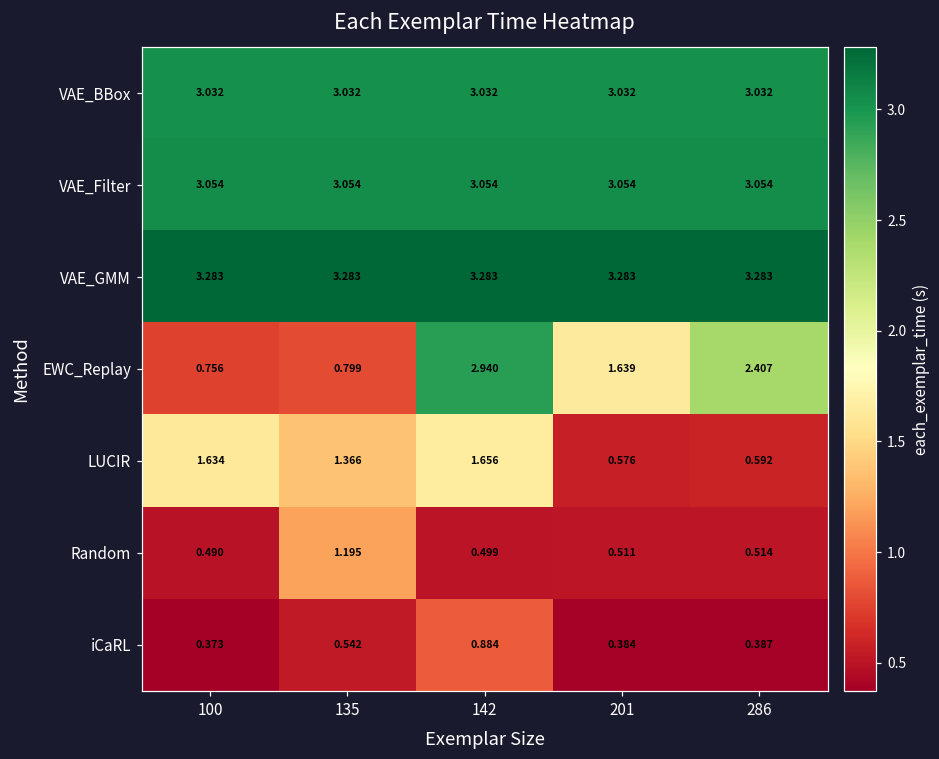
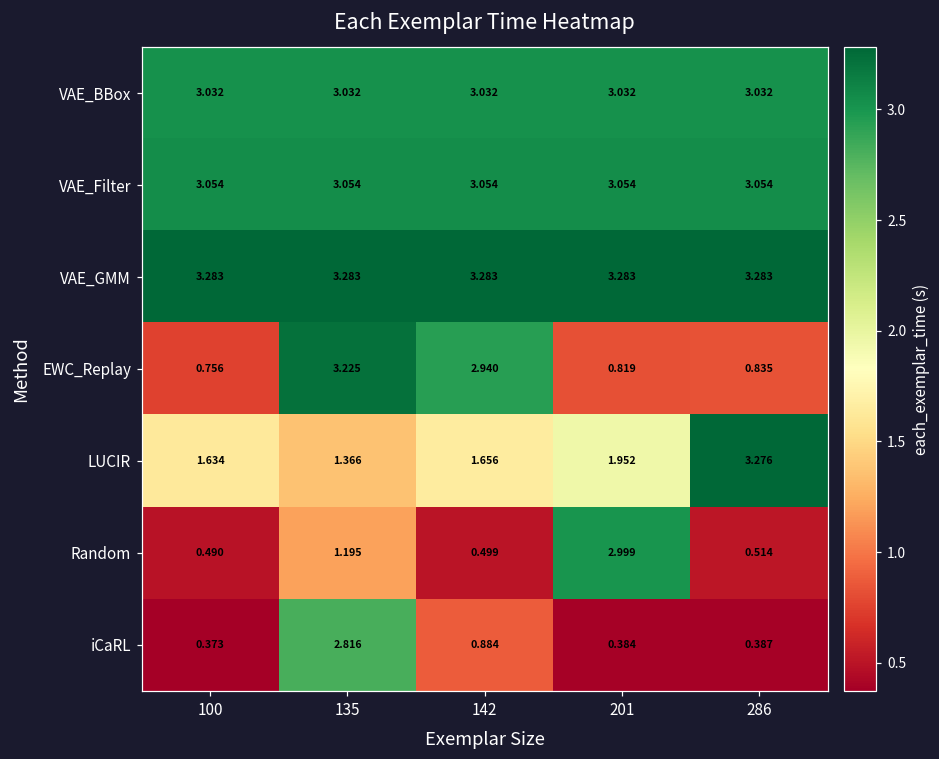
EWC_Replay, 135: 0.799 -> 3.225
EWC_Replay, 201: 1.639 -> 0.819
EWC_Replay, 286: 2.407 -> 0.835
LUCIR, 201: 0.576 -> 1.952
LUCIR, 286: 0.592 -> 3.276
Random, 201: 0.511 -> 2.999
iCaRL, 135: 0.542 -> 2.816
